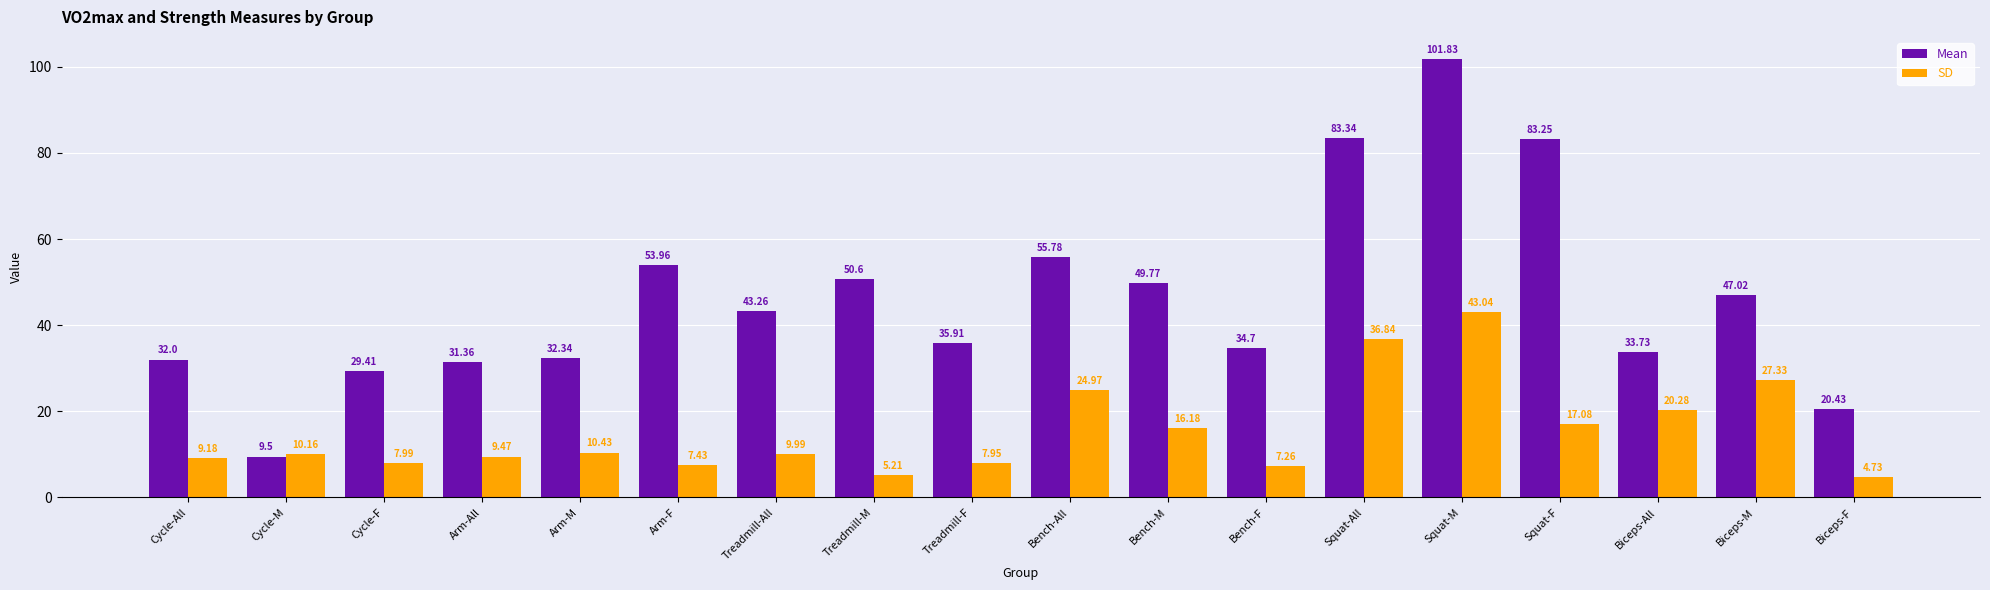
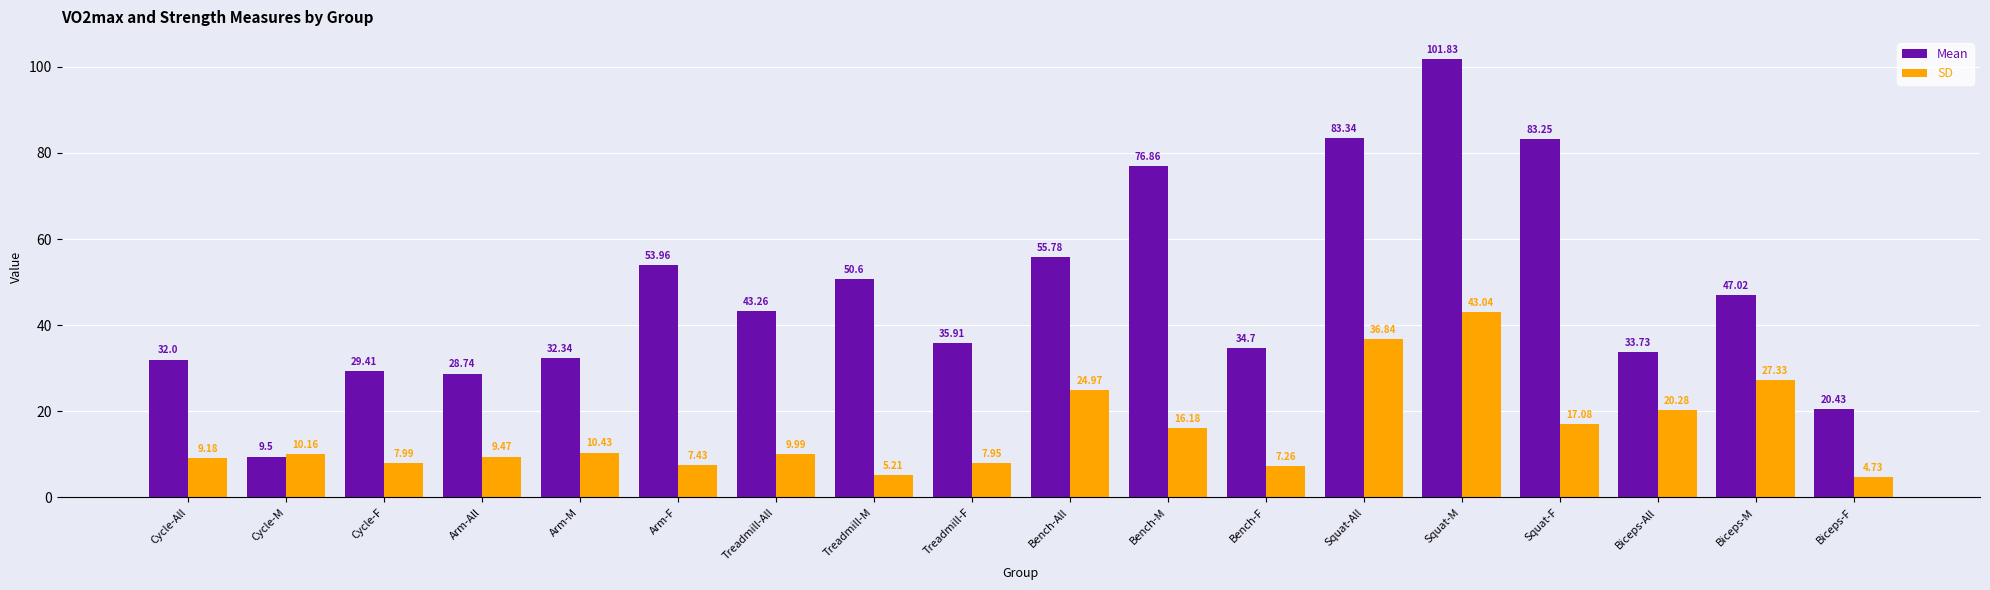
Mean, Arm-All: 31.36 -> 28.74
Mean, Bench-M: 49.77 -> 76.86
